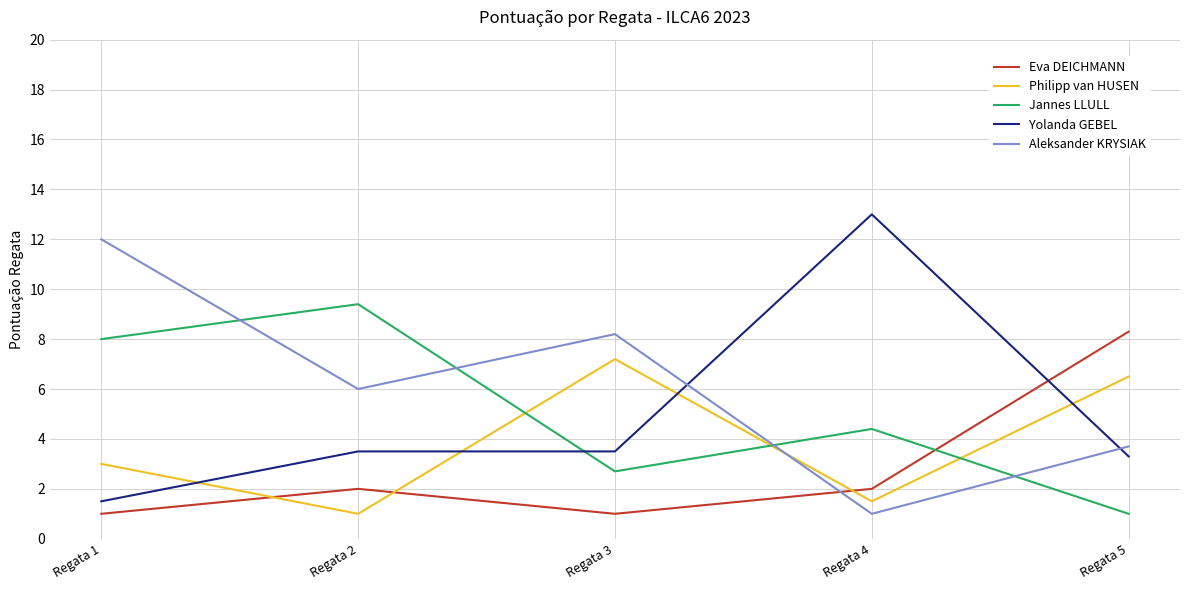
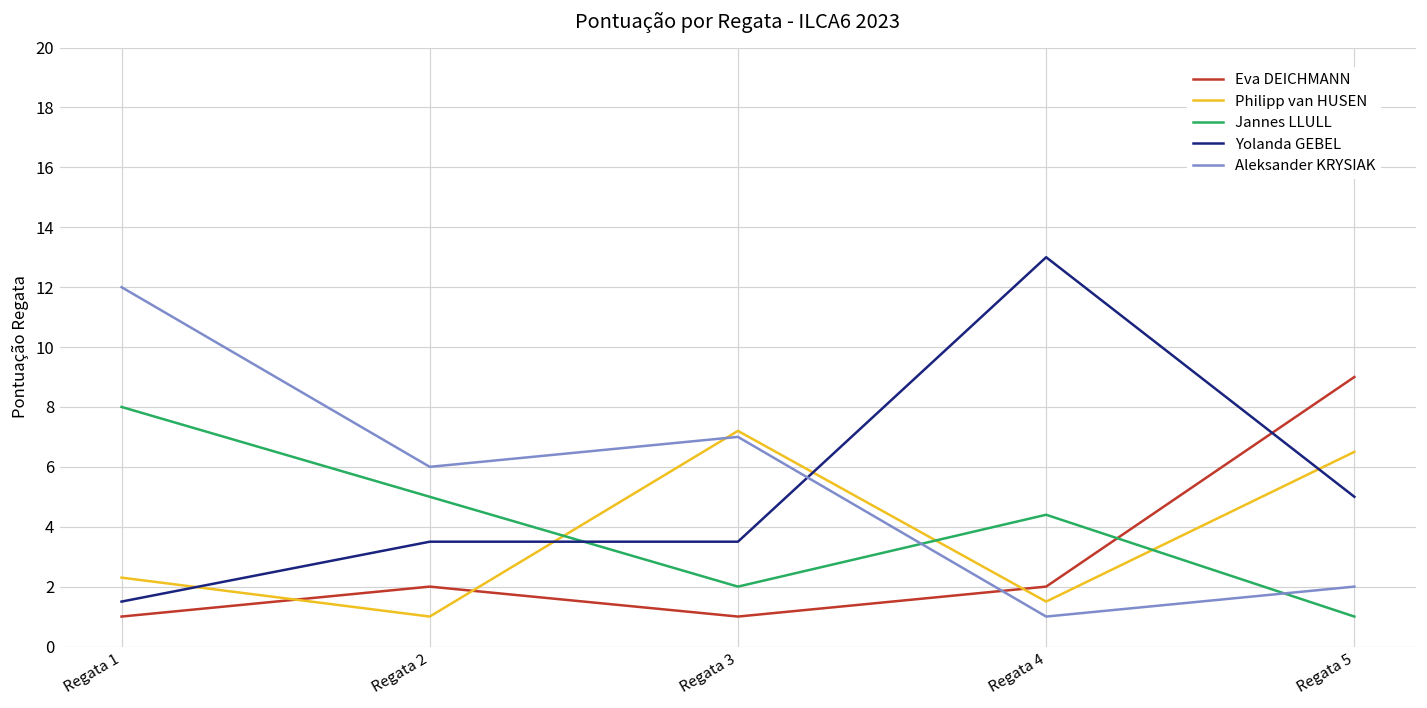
Philipp van HUSEN, Regata 1: 3.0 -> 2.3
Jannes LLULL, Regata 2: 9.4 -> 5.0
Jannes LLULL, Regata 3: 2.7 -> 2.0
Aleksander KRYSIAK, Regata 3: 8.2 -> 7.0
Eva DEICHMANN, Regata 5: 8.3 -> 9.0
Yolanda GEBEL, Regata 5: 3.3 -> 5.0
Aleksander KRYSIAK, Regata 5: 3.7 -> 2.0
